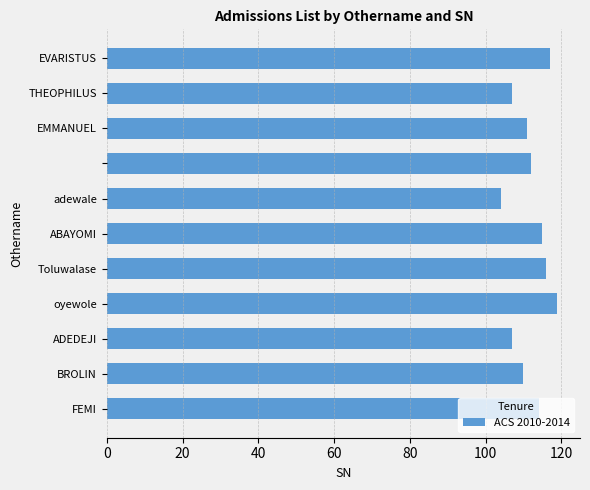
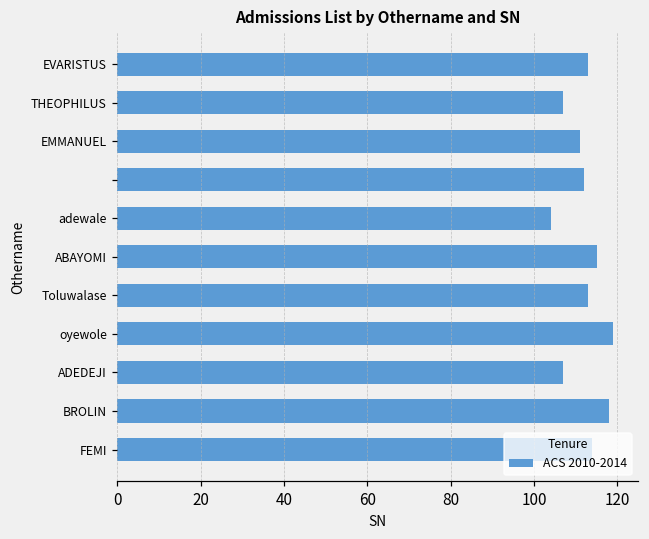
EVARISTUS: 117 -> 113
Toluwalase: 116 -> 113
BROLIN: 110 -> 118
